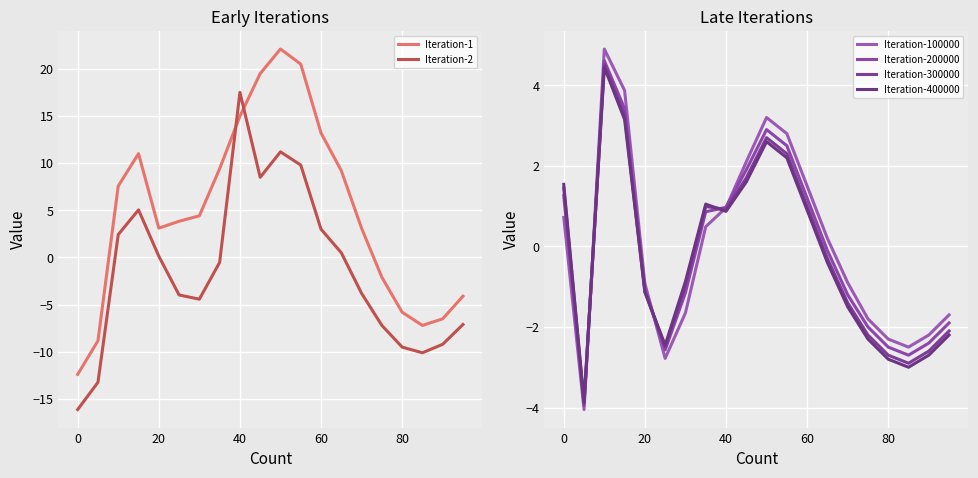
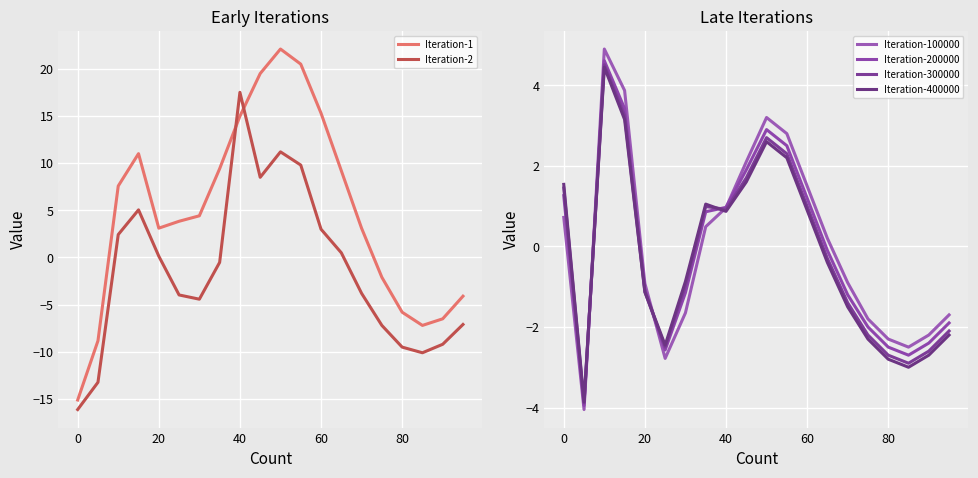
Early Iterations, Iteration-1, 0: -12 -> -15
Early Iterations, Iteration-1, 60: 13 -> 15
